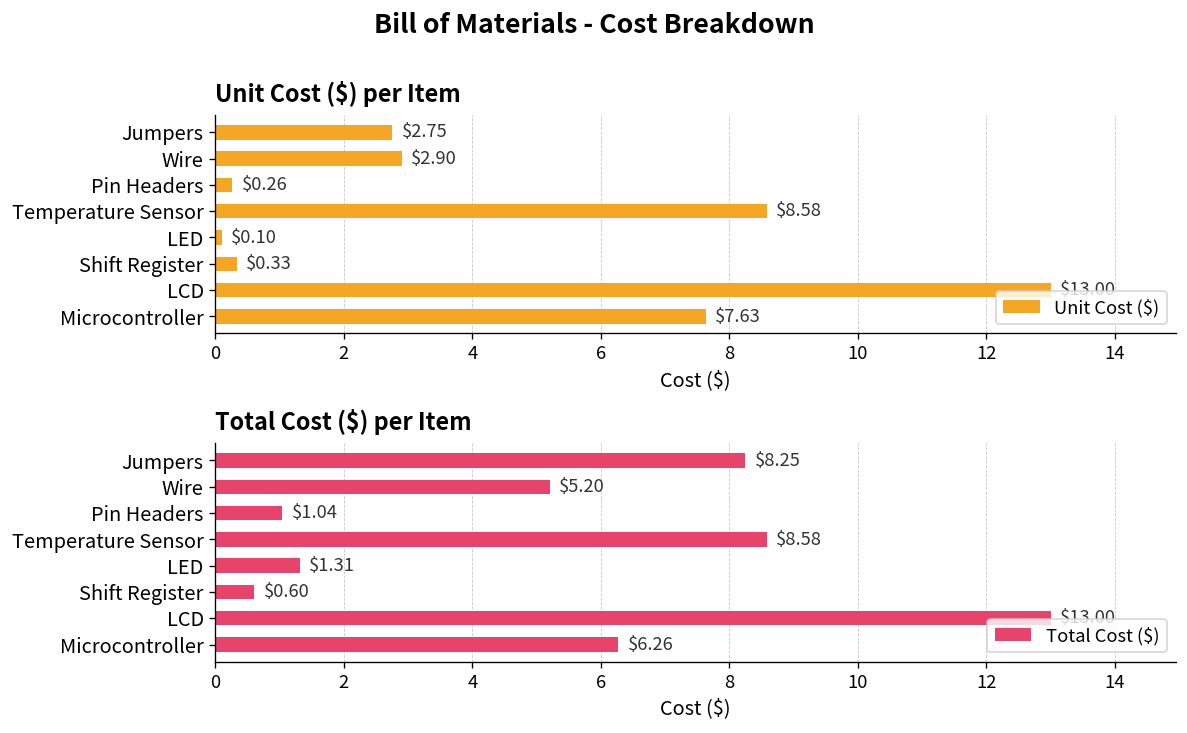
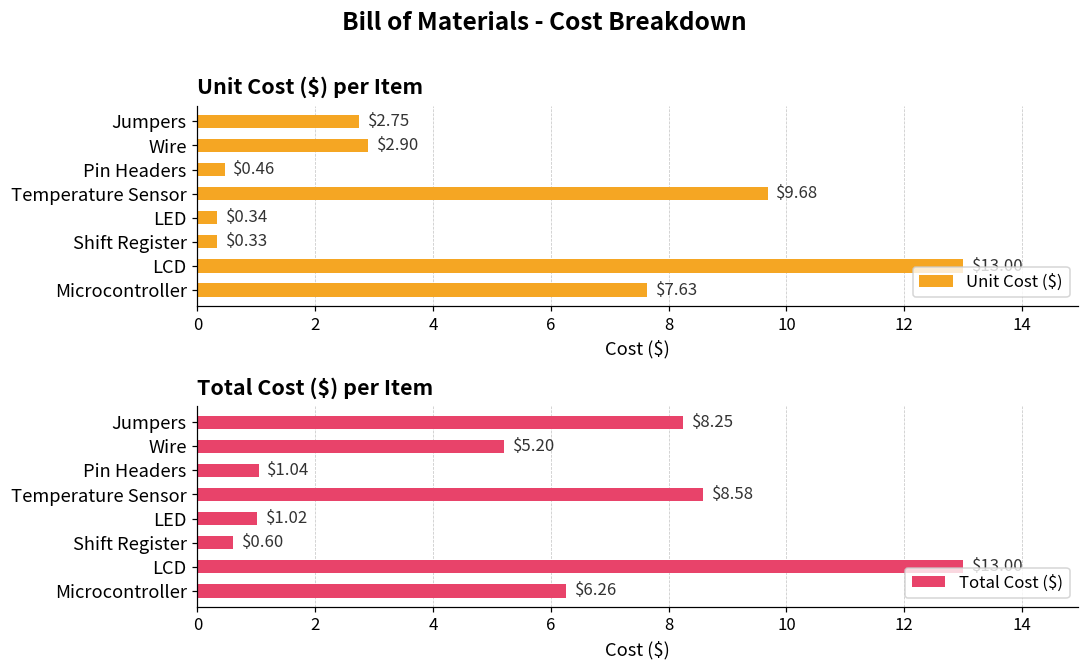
Unit Cost ($) per Item, Pin Headers: $0.26 -> $0.46
Unit Cost ($) per Item, Temperature Sensor: $8.58 -> $9.68
Unit Cost ($) per Item, LED: $0.10 -> $0.34
Total Cost ($) per Item, LED: $1.31 -> $1.02
